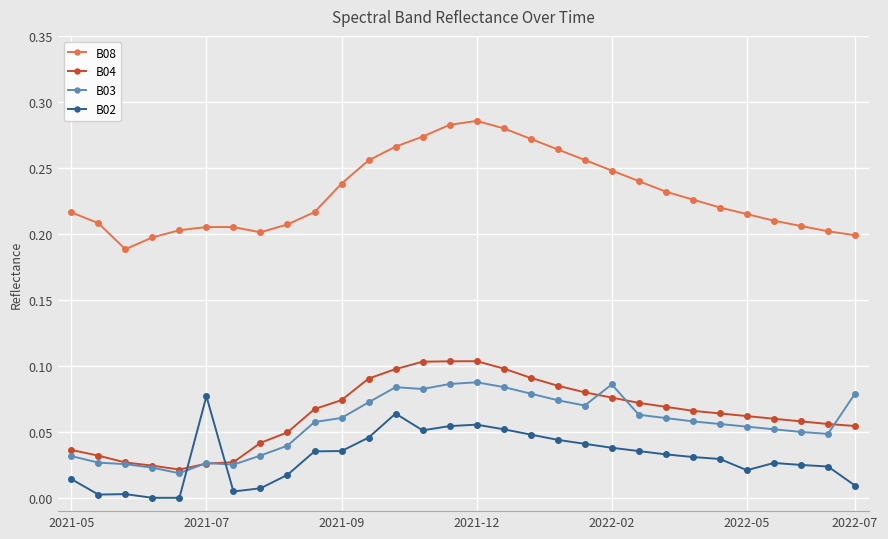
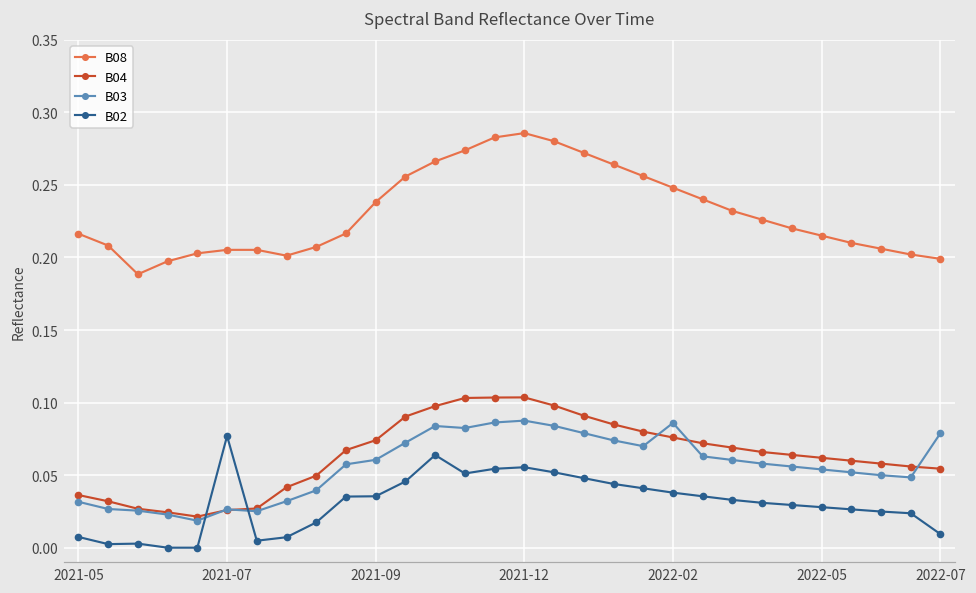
B02, 2021-05: 0.014 -> 0.008
B02, 2022-05: 0.021 -> 0.028
